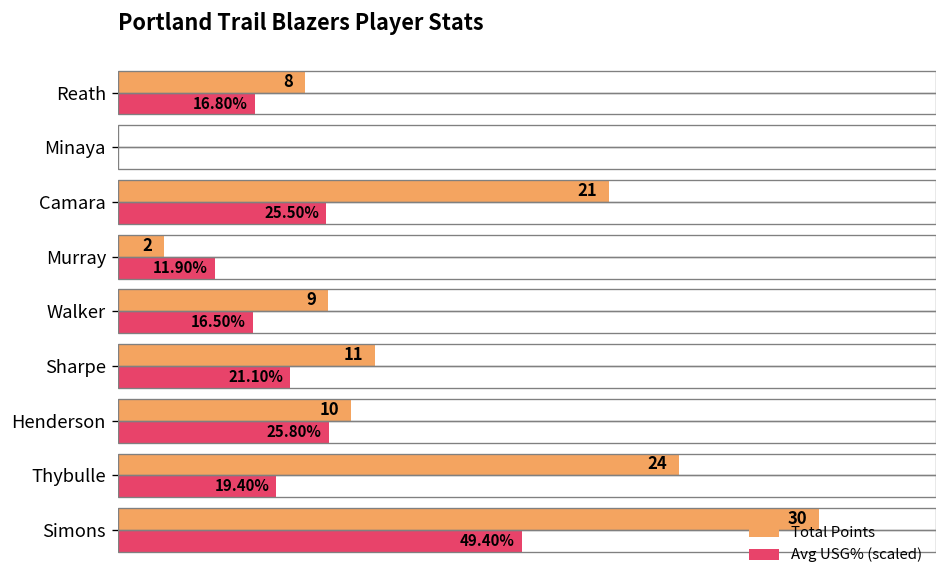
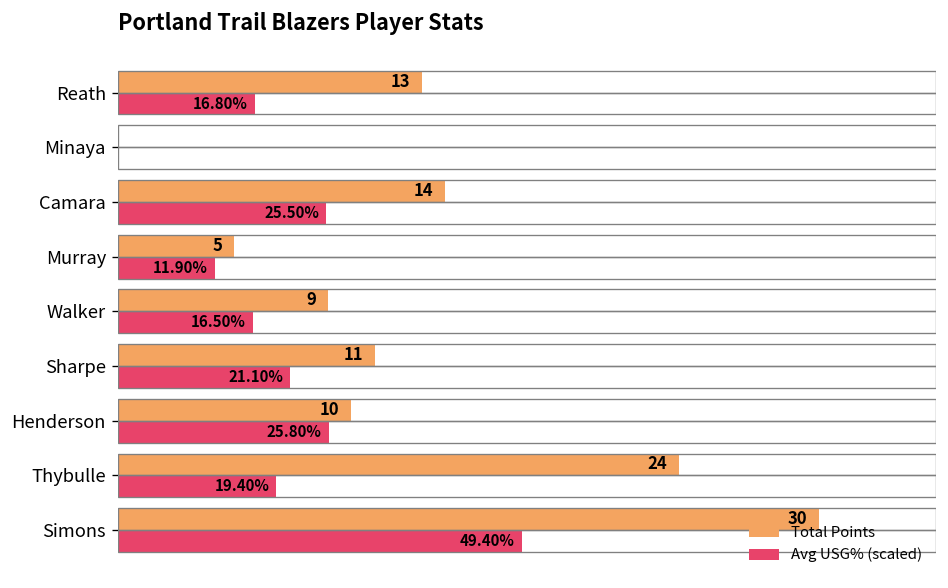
Total Points, Reath: 8 -> 13
Total Points, Camara: 21 -> 14
Total Points, Murray: 2 -> 5
